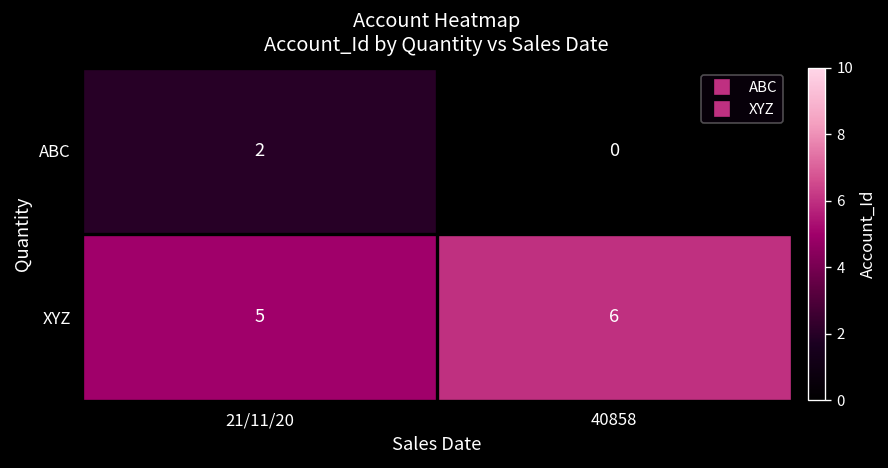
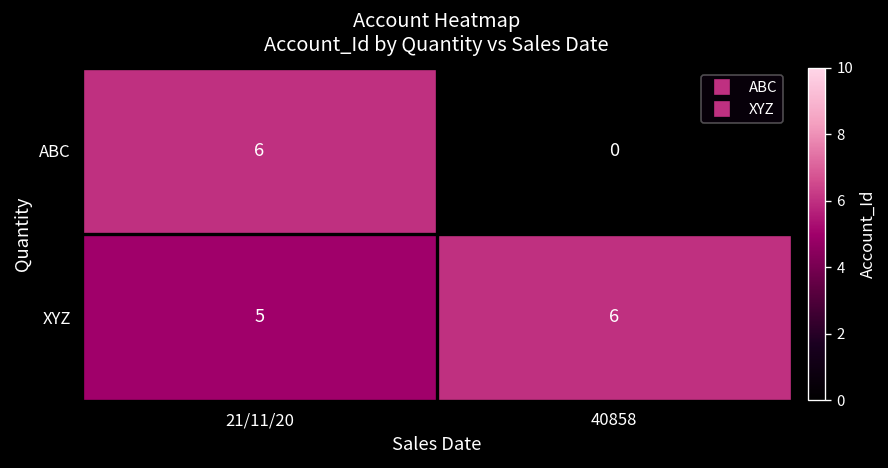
ABC, 21/11/20: 2 -> 6
